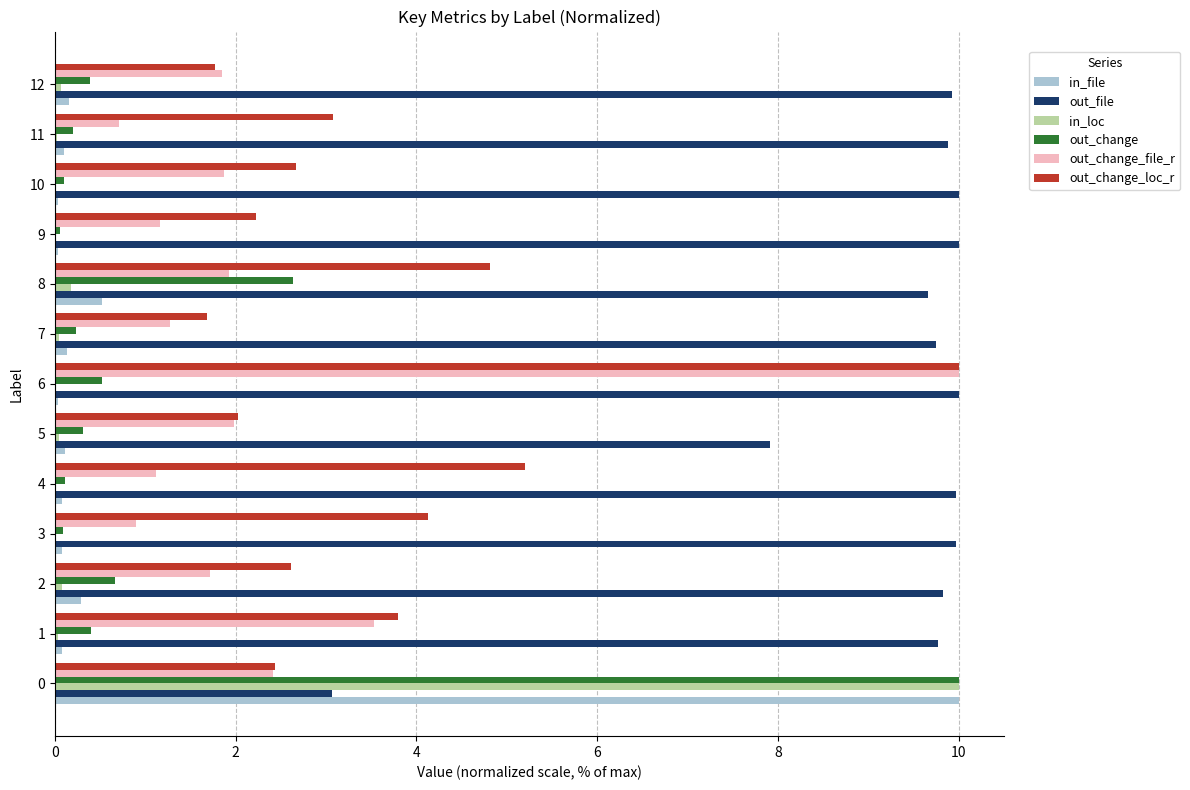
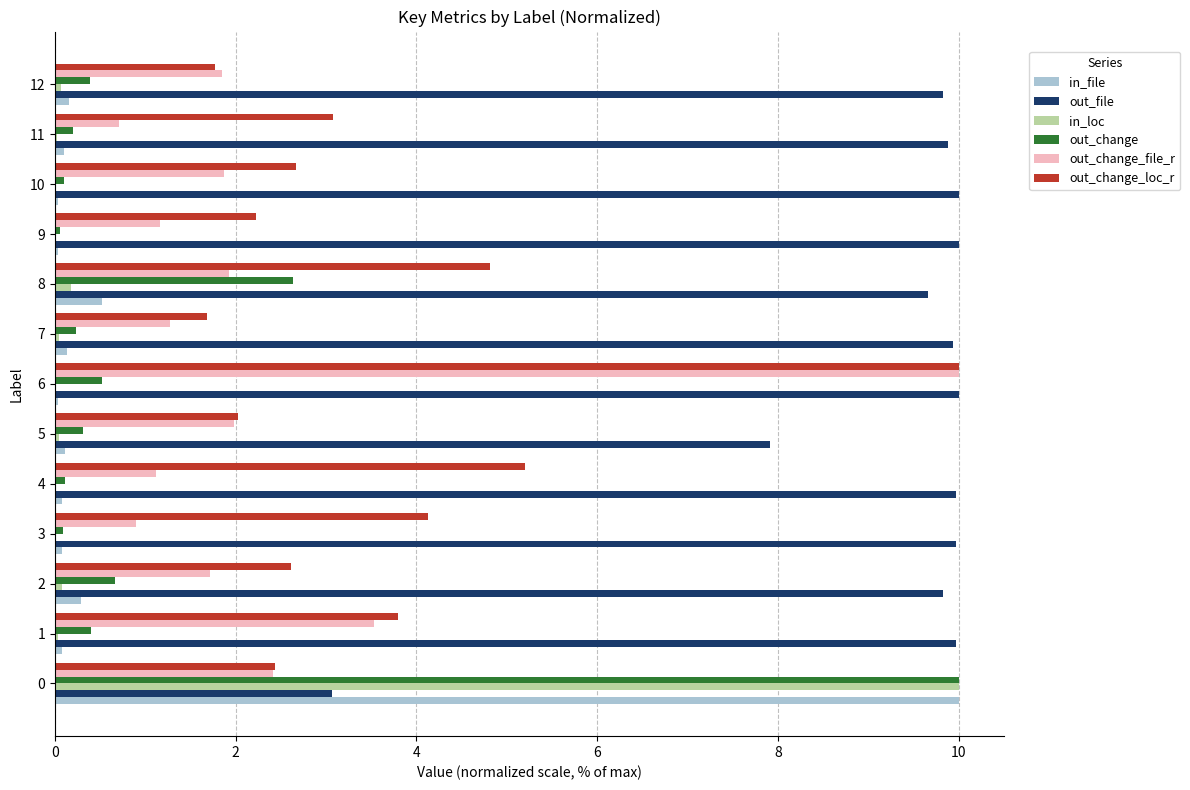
out_file, 12: 9.9 -> 9.8
out_file, 7: 9.7 -> 9.9
out_file, 1: 9.8 -> 10.0
